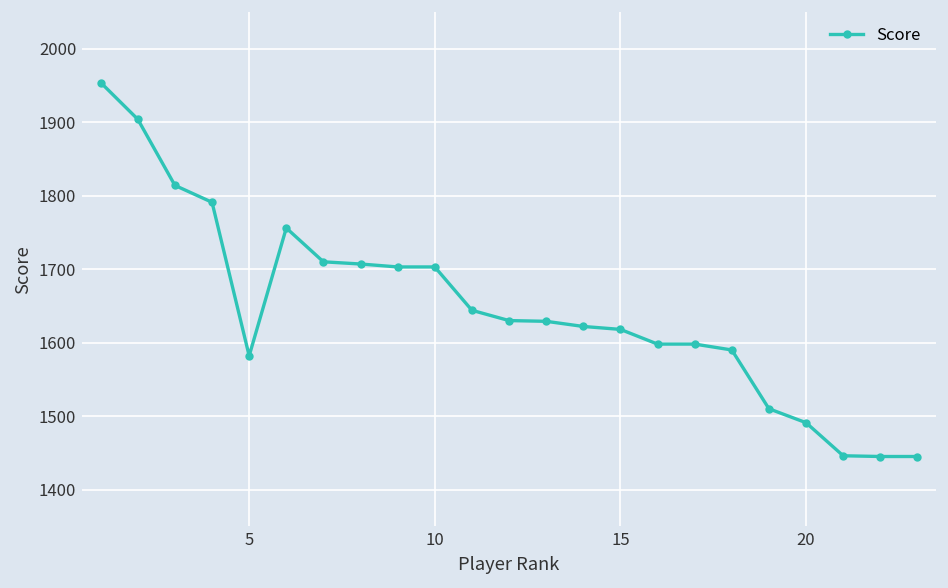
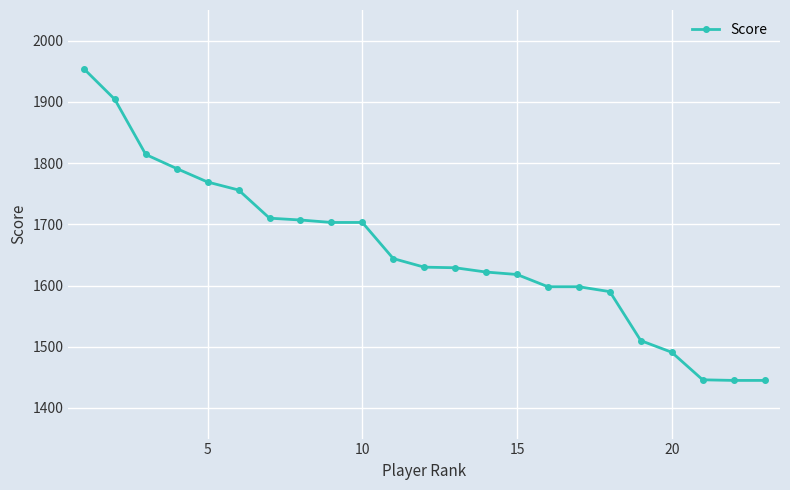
5: 1580 -> 1770
